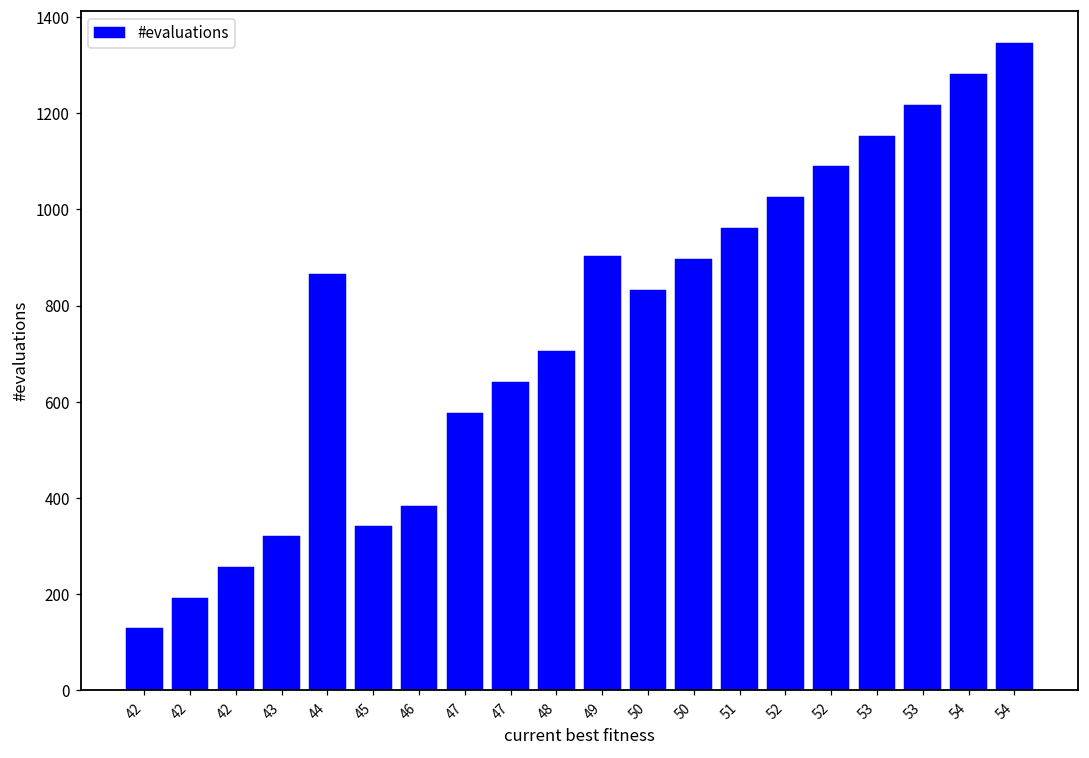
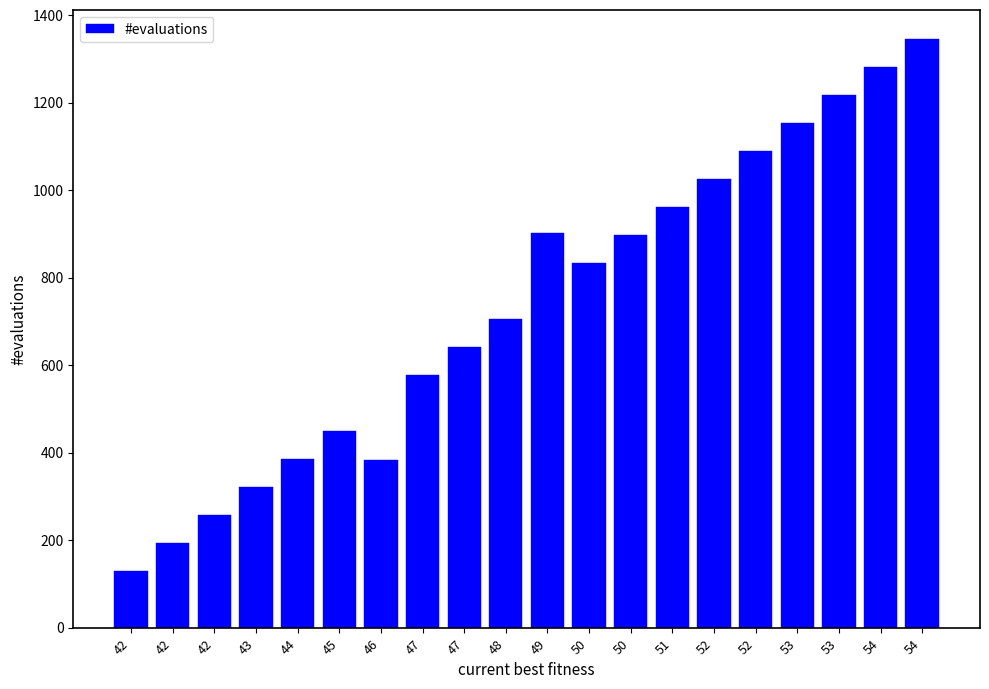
44: 870 -> 390
45: 340 -> 450
